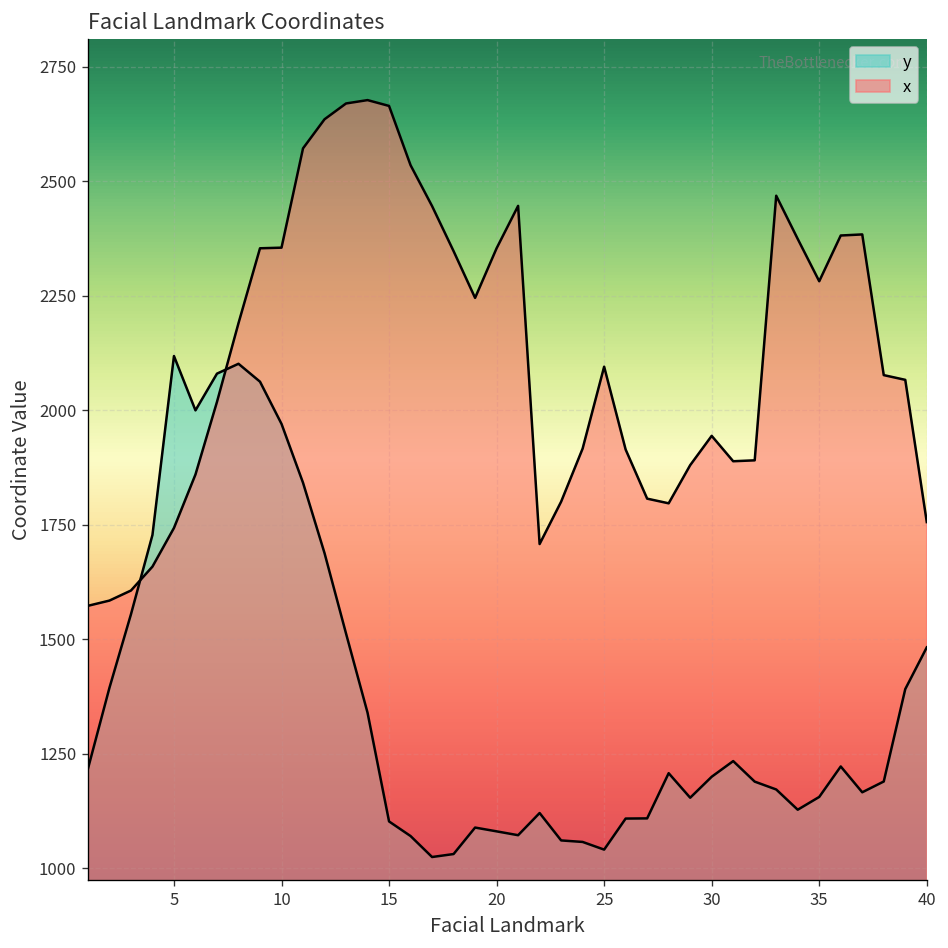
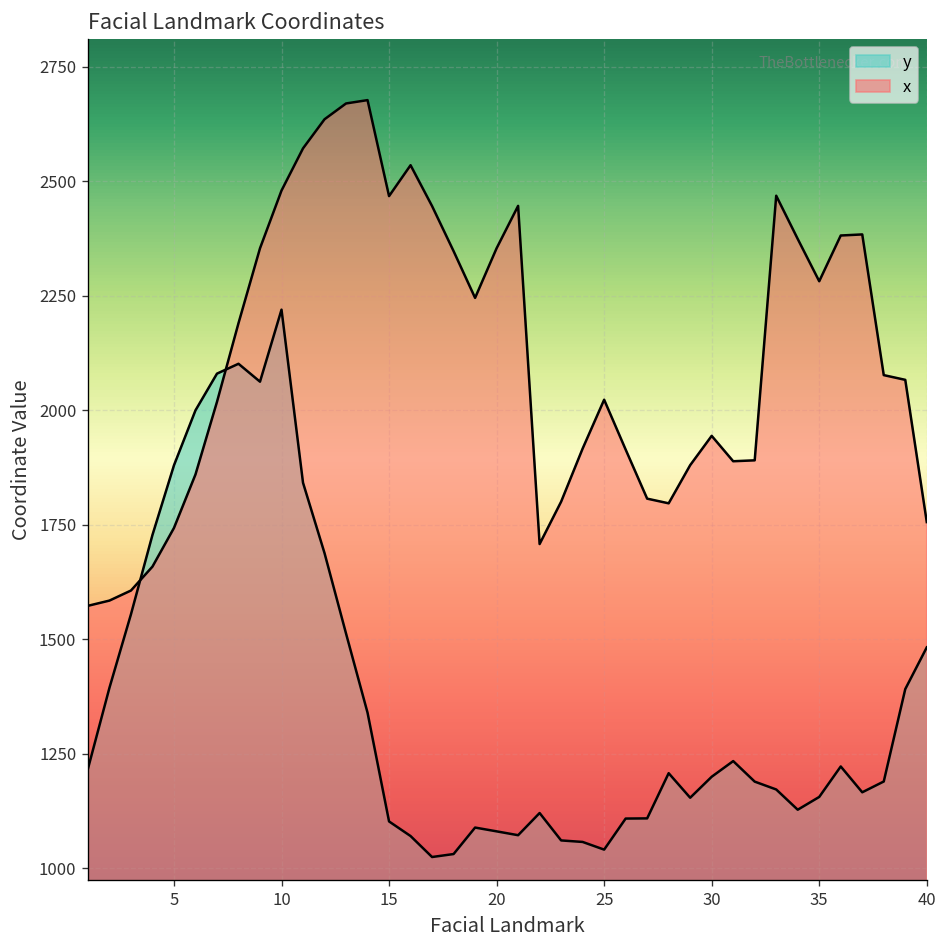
y, 5: 2120 -> 1880
y, 10: 1970 -> 2220
x, 10: 2350 -> 2480
x, 15: 2660 -> 2470
x, 25: 2090 -> 2020
